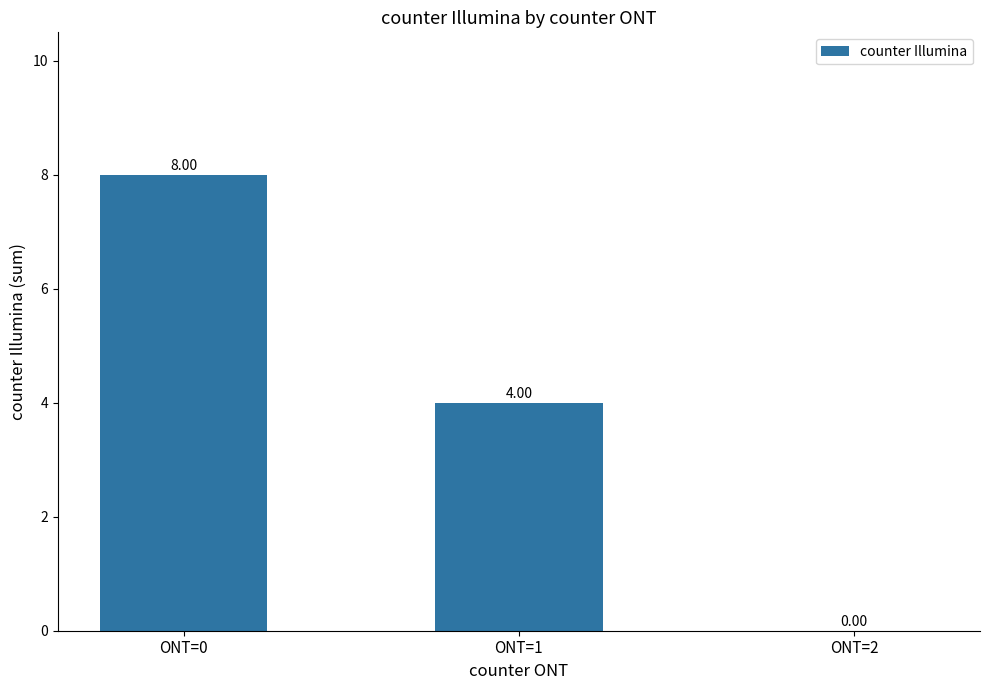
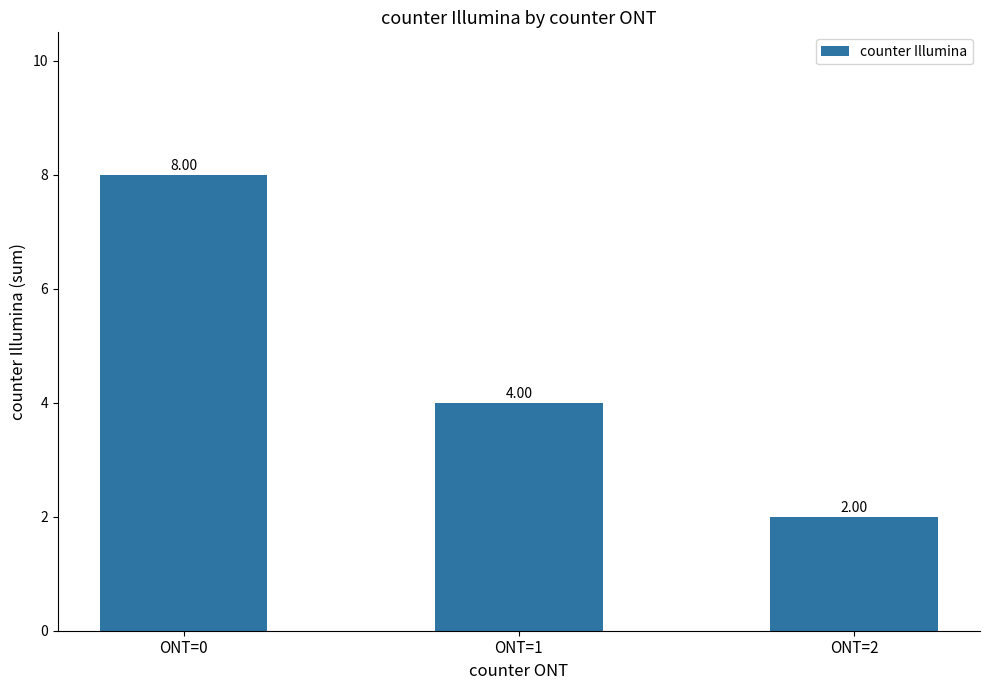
ONT=2: 0.00 -> 2.00
